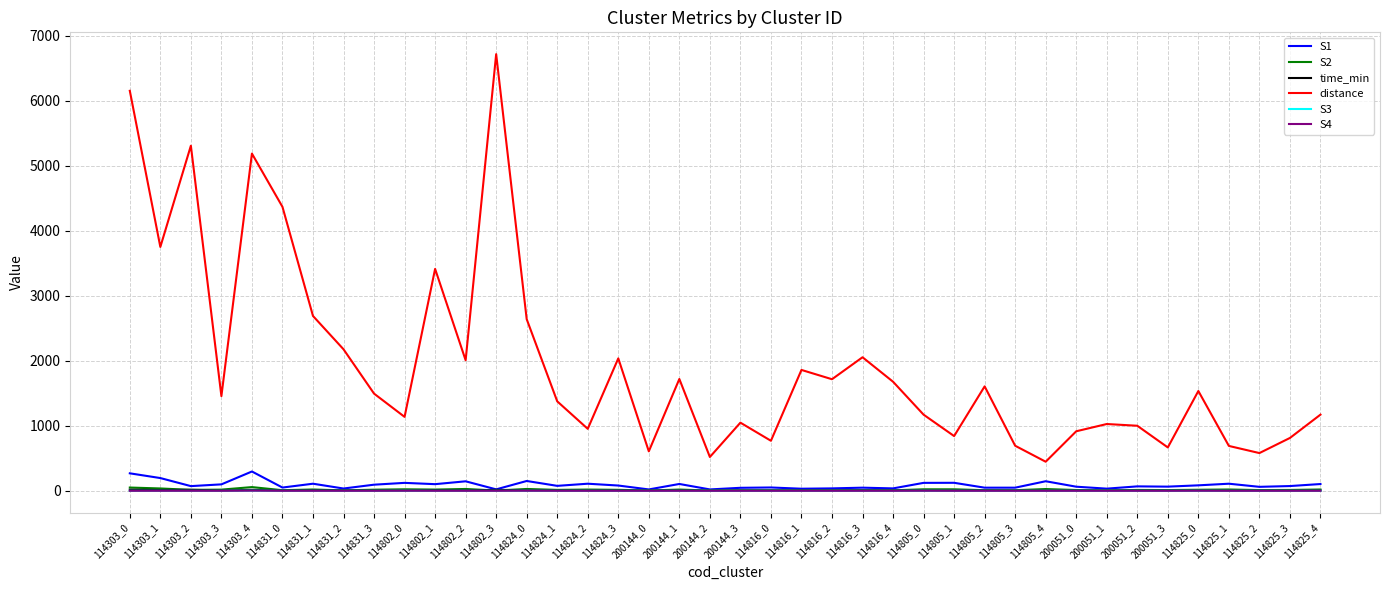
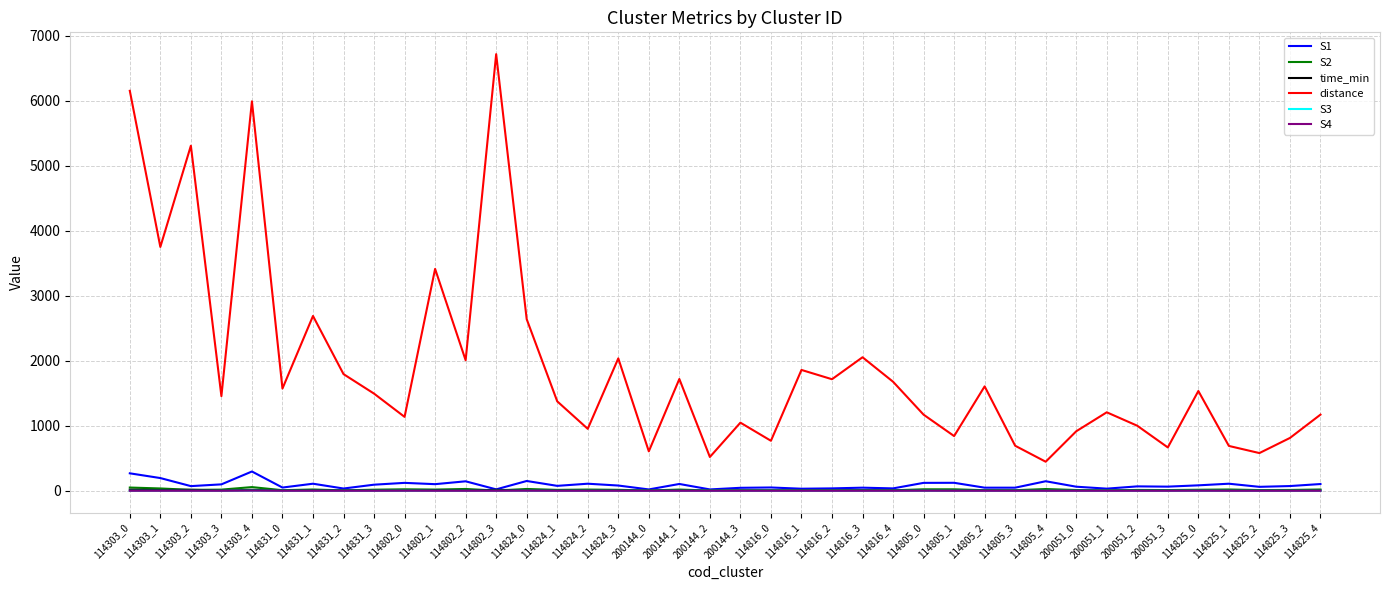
distance, 114303_4: 5200 -> 6000
distance, 114831_0: 4400 -> 1600
distance, 114831_2: 2200 -> 1800
distance, 200051_1: 1000 -> 1200
